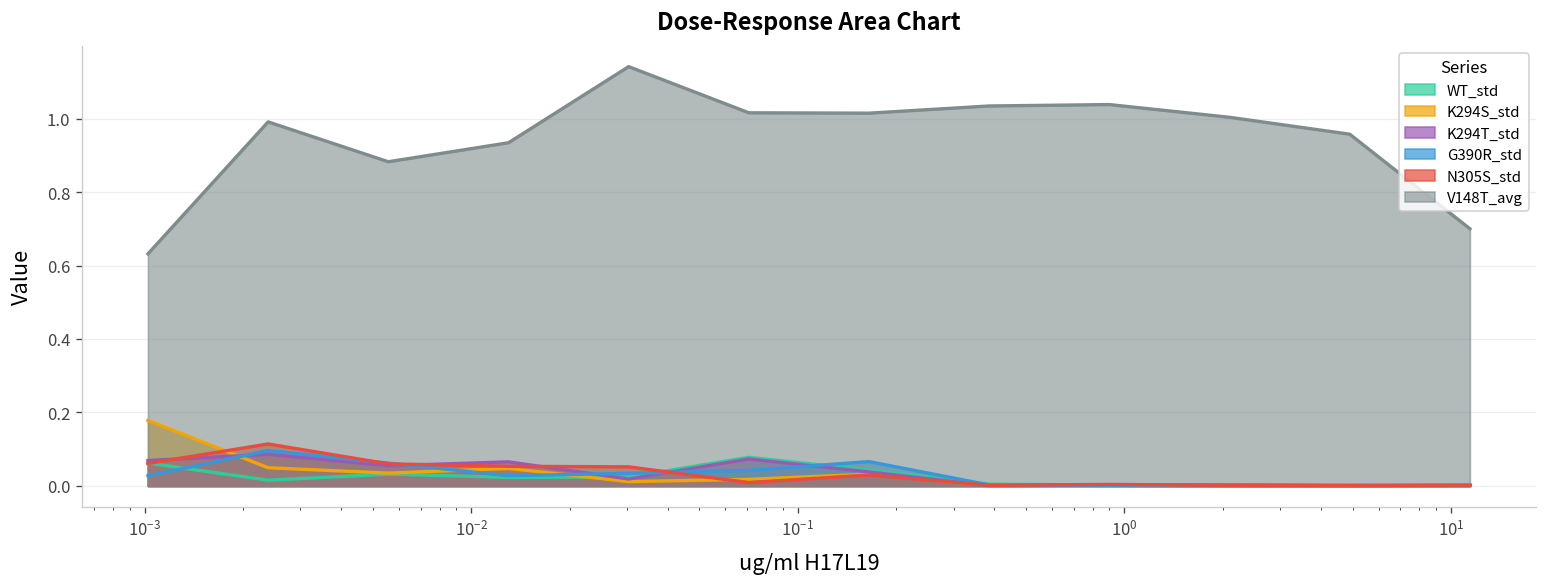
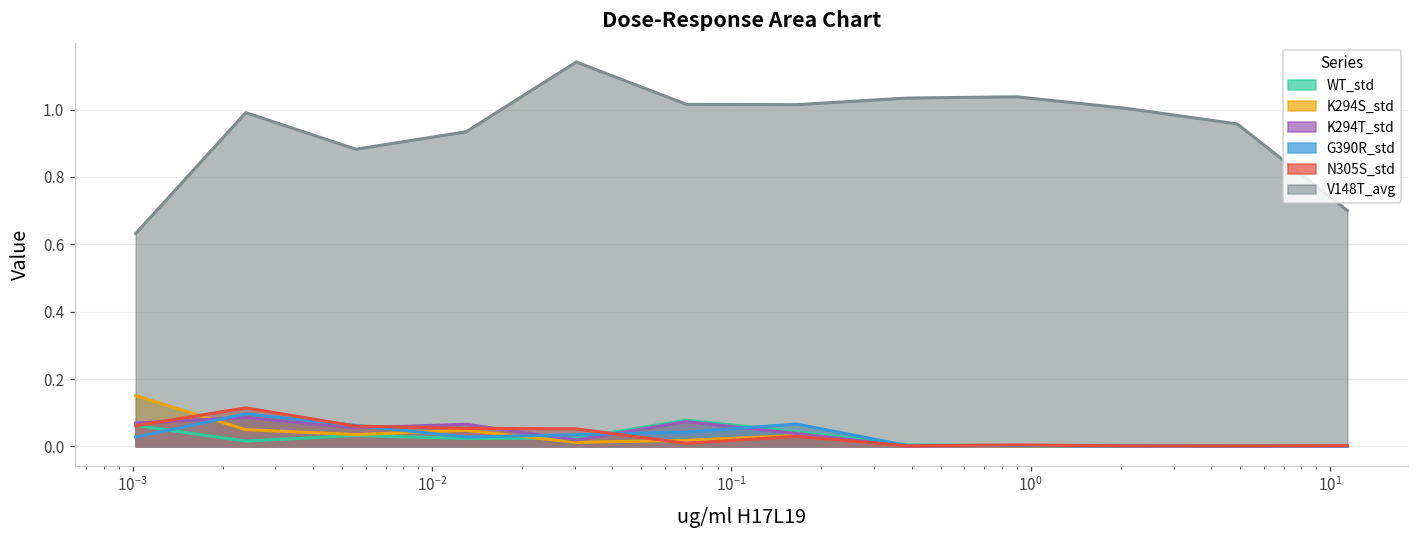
K294S_std, 10^-3: 0.18 -> 0.15
